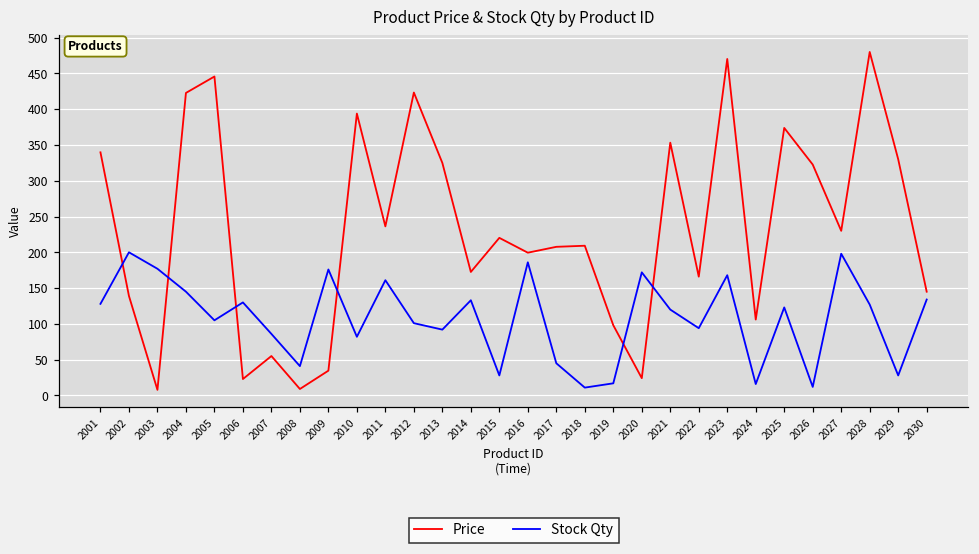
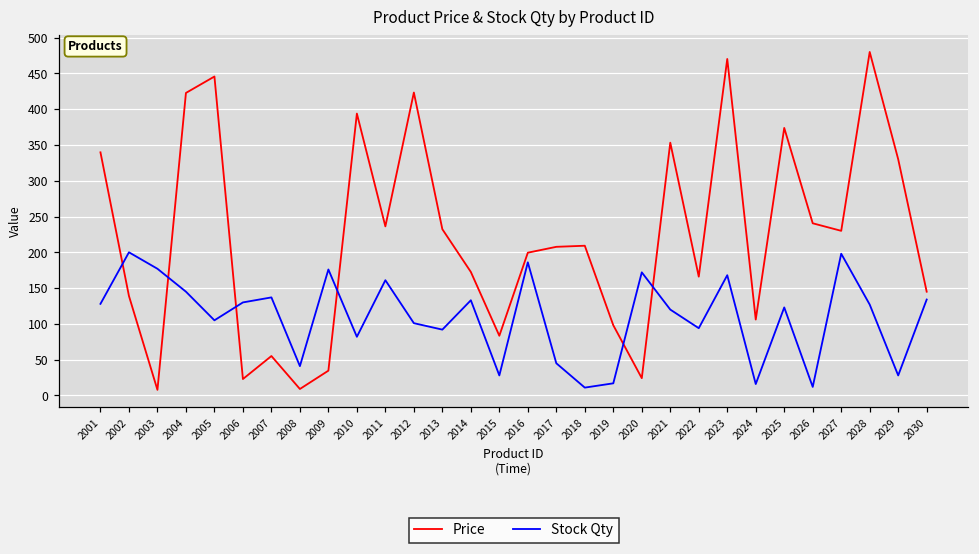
Stock Qty, 2007: 90 -> 140
Price, 2013: 320 -> 230
Price, 2015: 220 -> 80
Price, 2026: 320 -> 240
